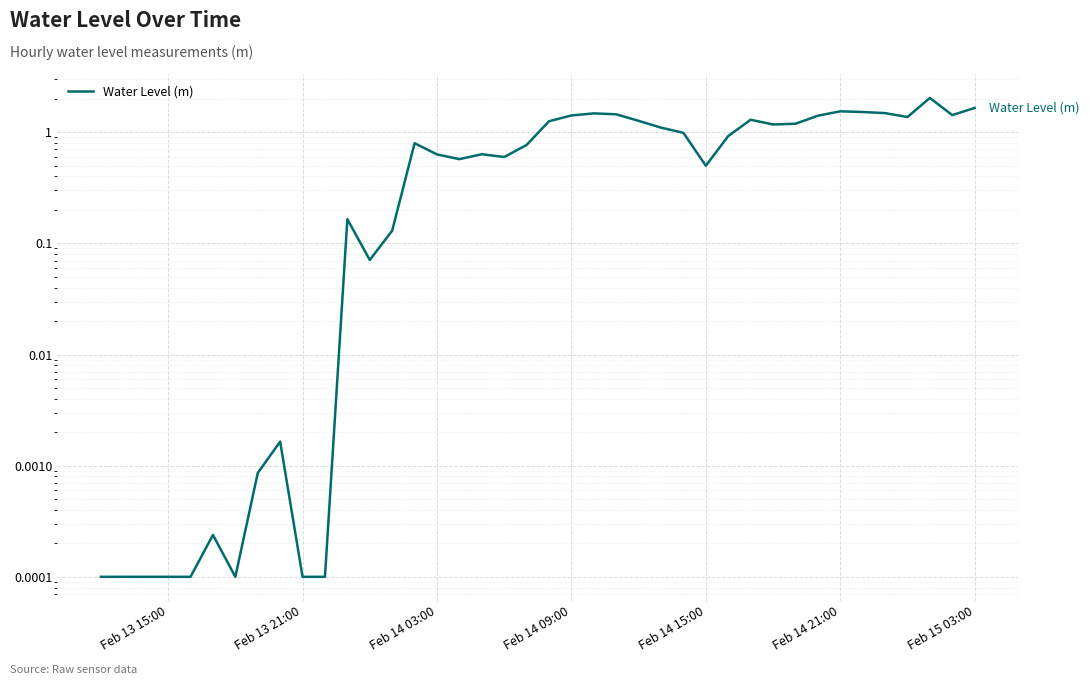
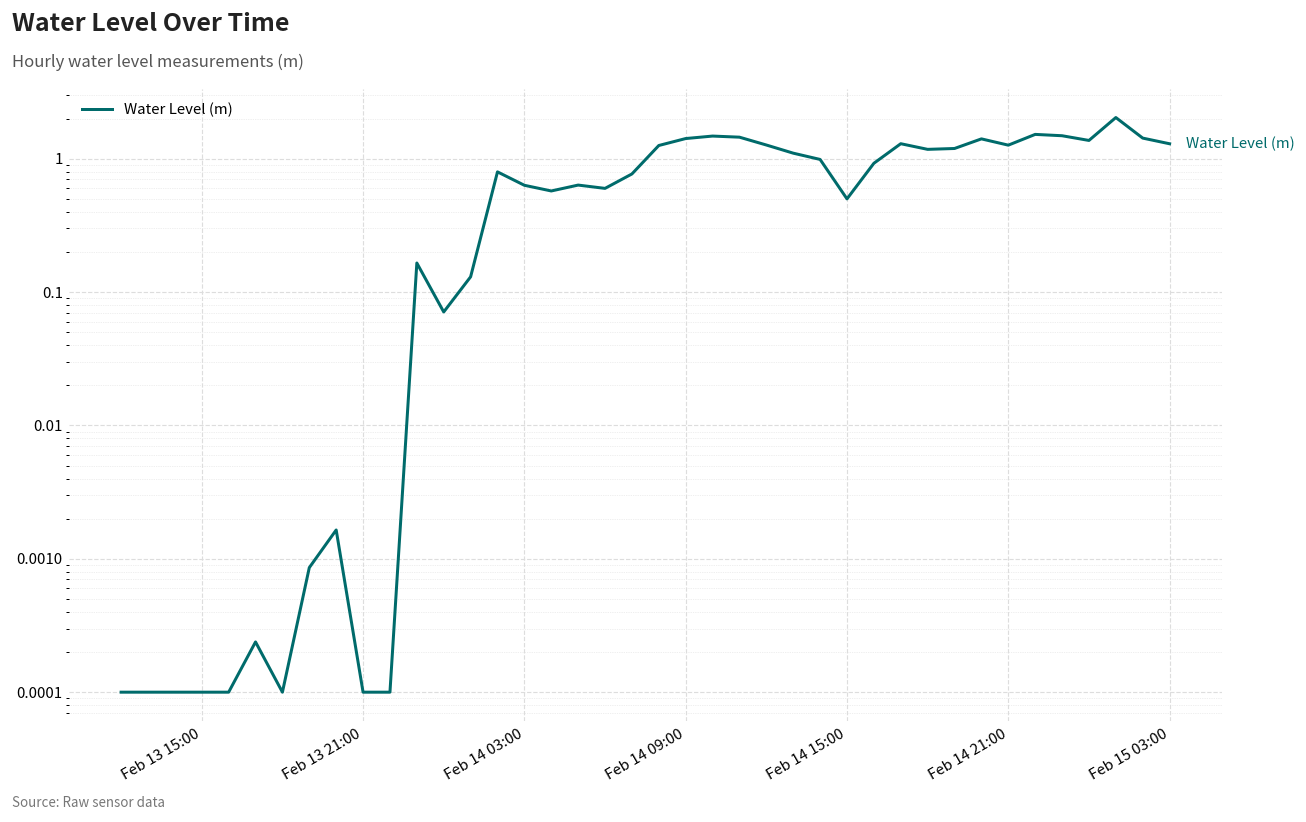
Feb 14 21:00: 1.5 -> 1.3
Feb 15 03:00: 1.7 -> 1.3
